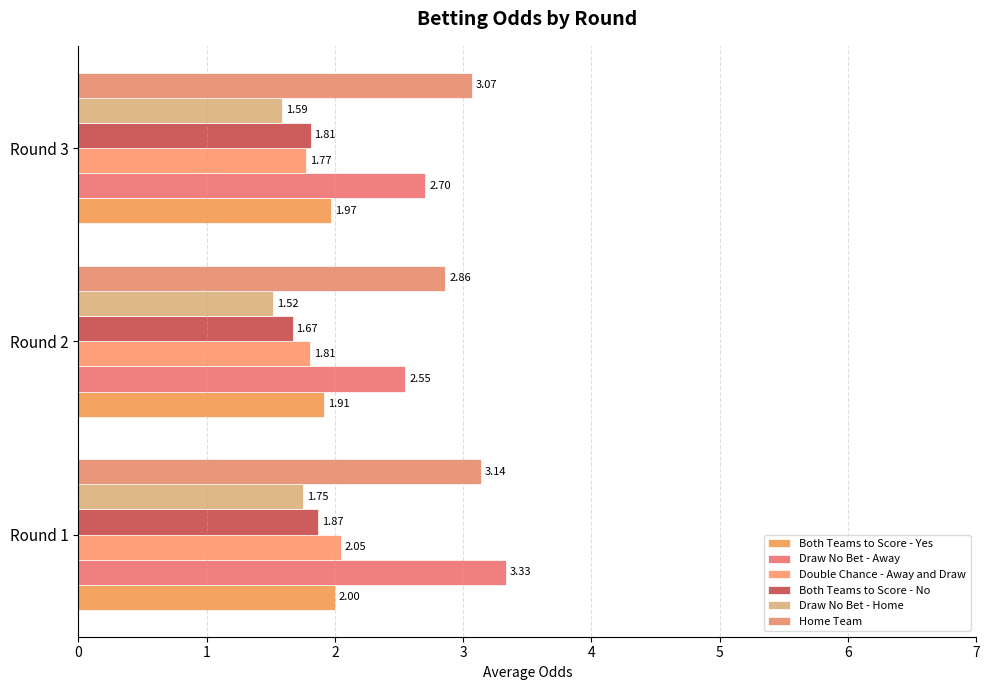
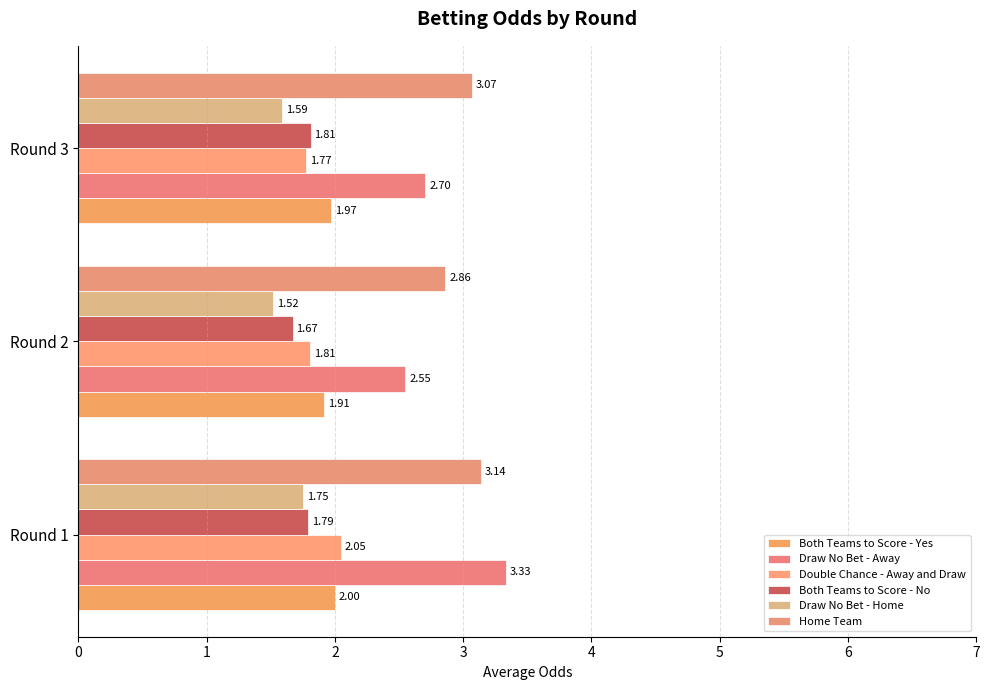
Both Teams to Score - No, Round 1: 1.87 -> 1.79
